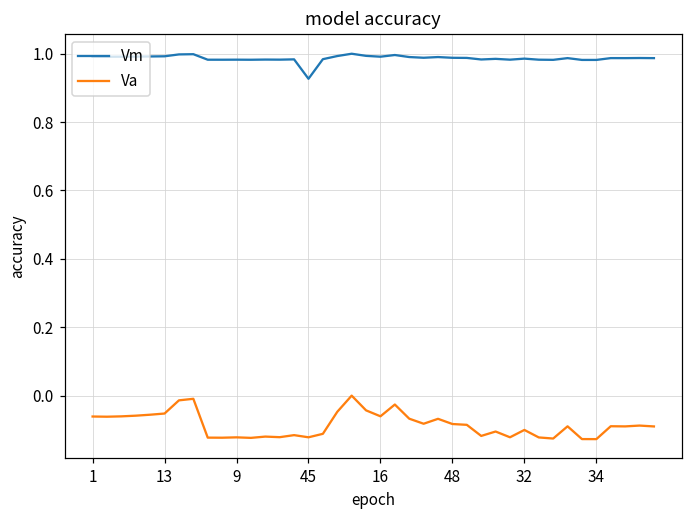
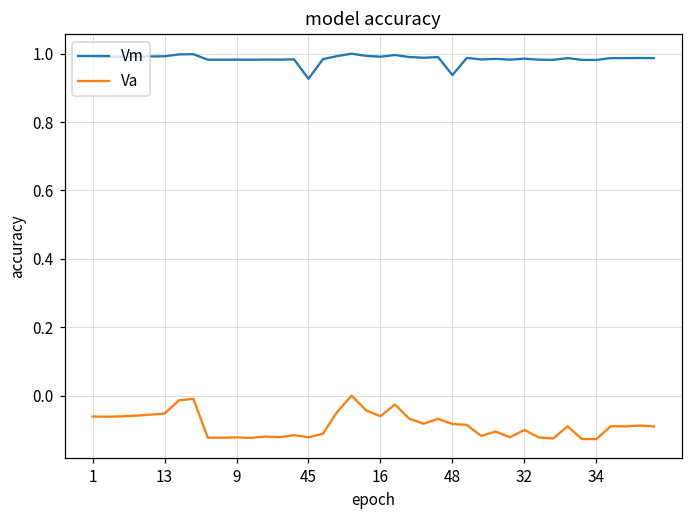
Vm, 48: 0.99 -> 0.94
